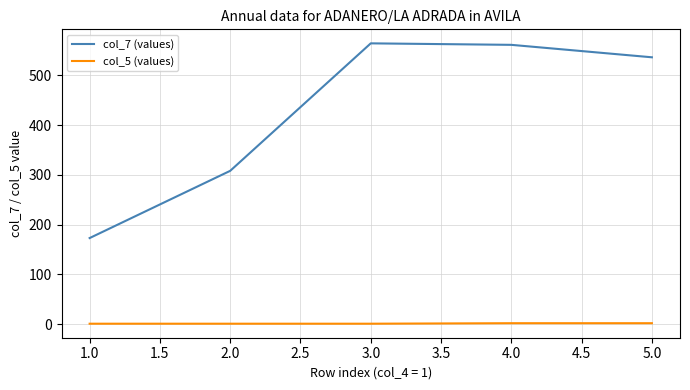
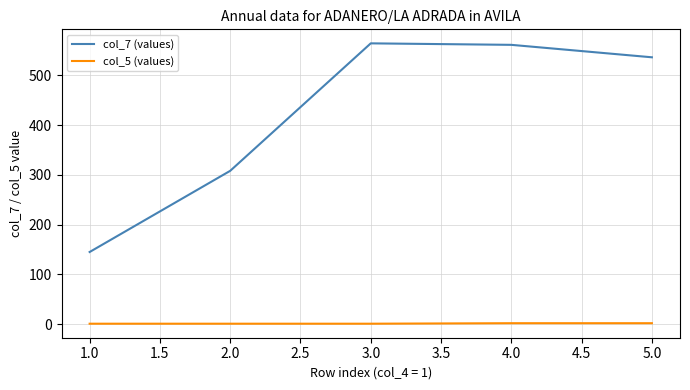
col_7 (values), 1.0: 170 -> 150
